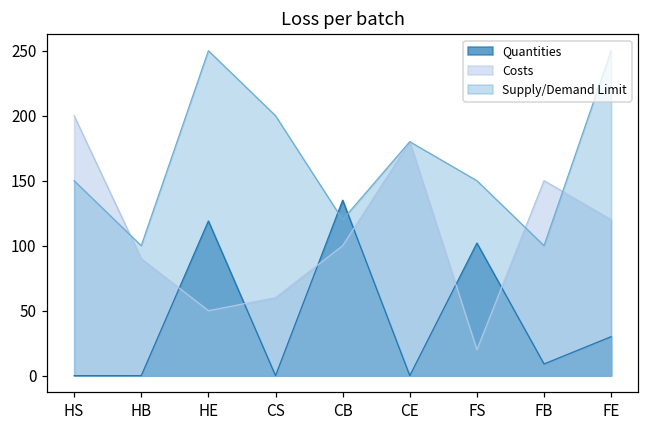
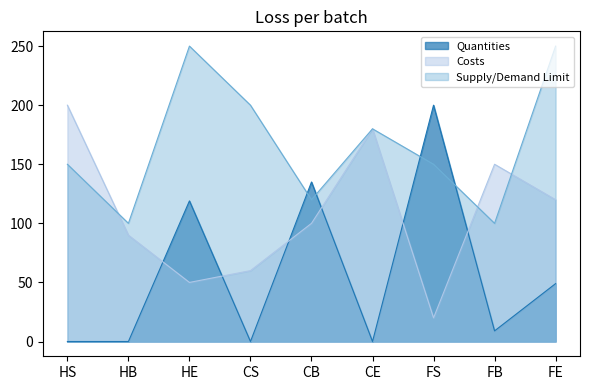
Quantities, FS: 102 -> 200
Quantities, FE: 30 -> 49
